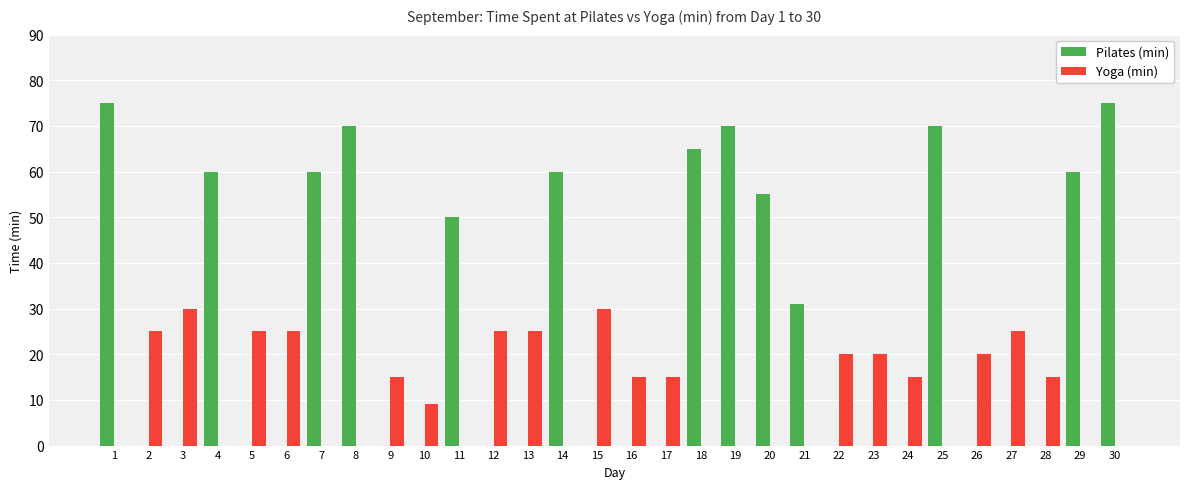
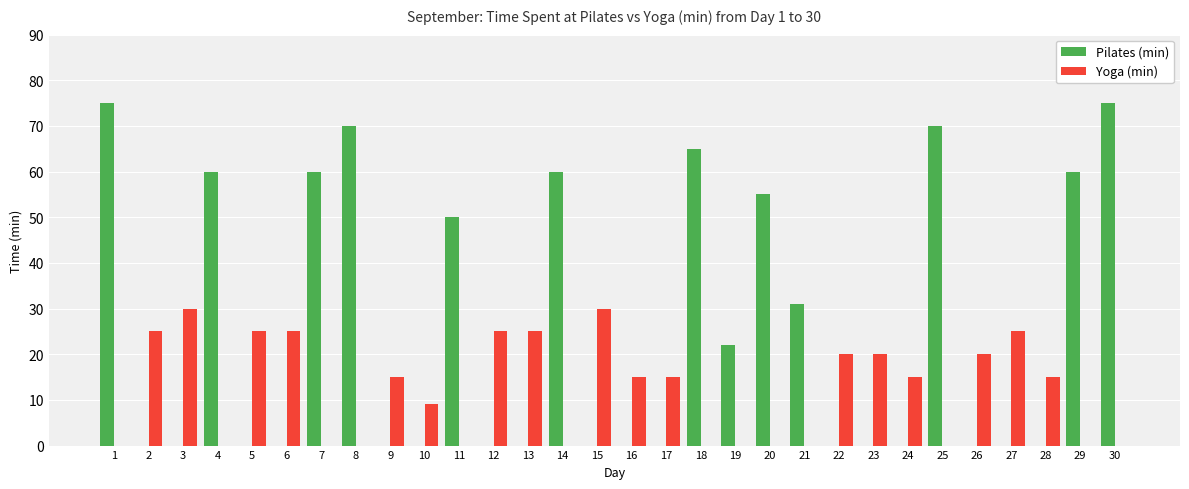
Pilates (min), 19: 70 -> 22
